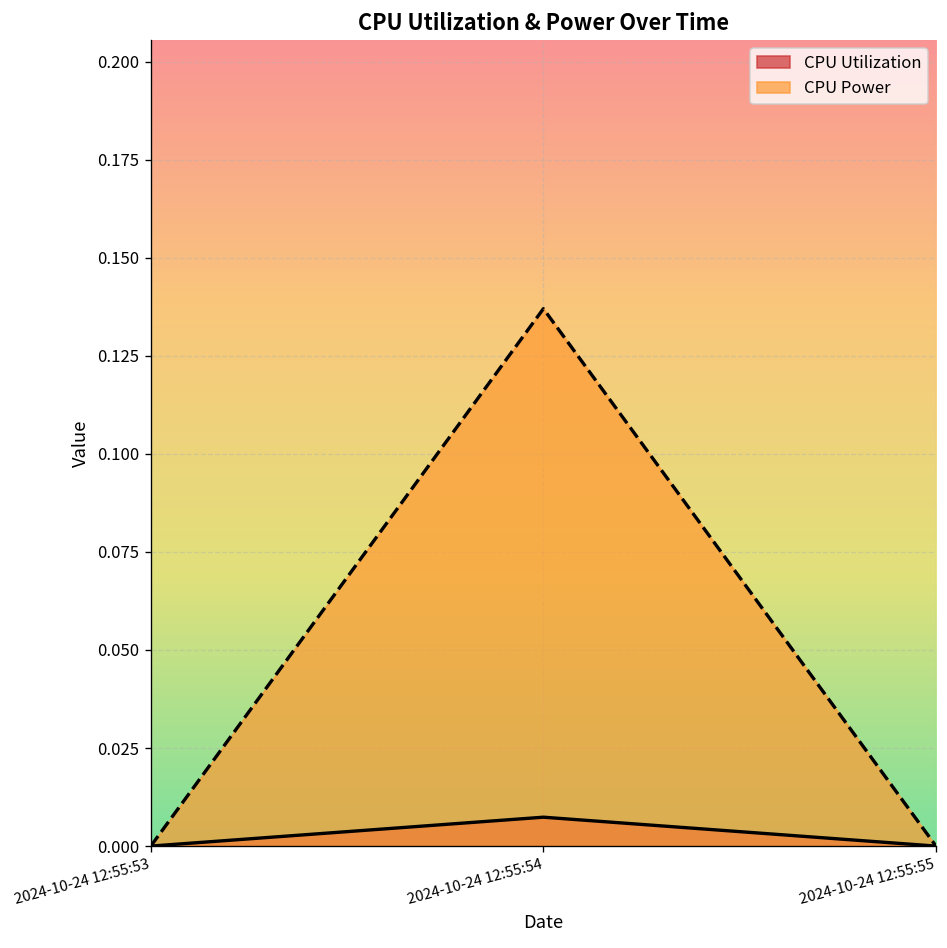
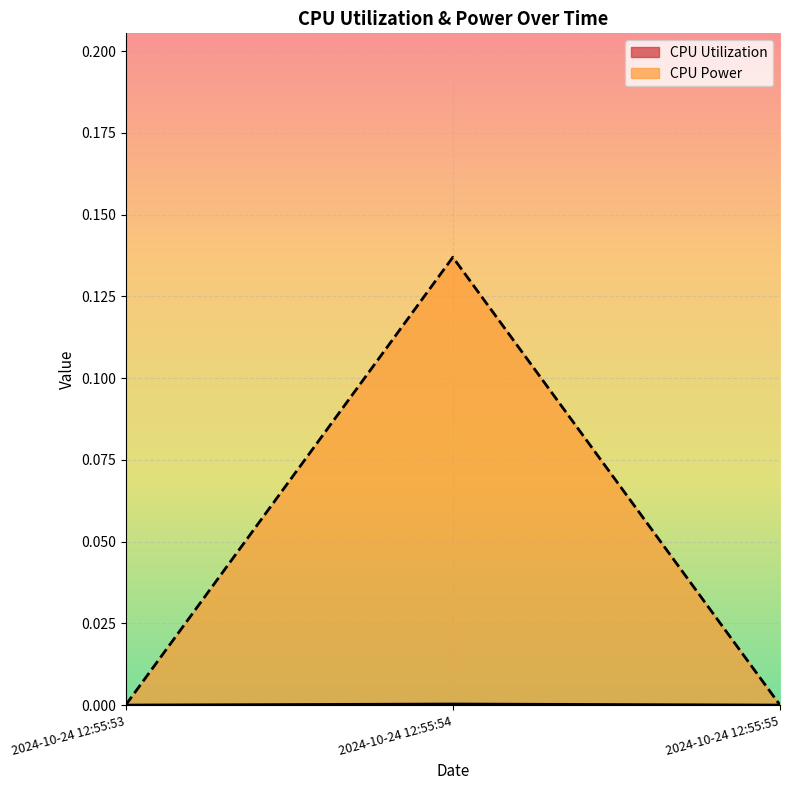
CPU Utilization, 2024-10-24 12:55:54: 0.007 -> 0.000
